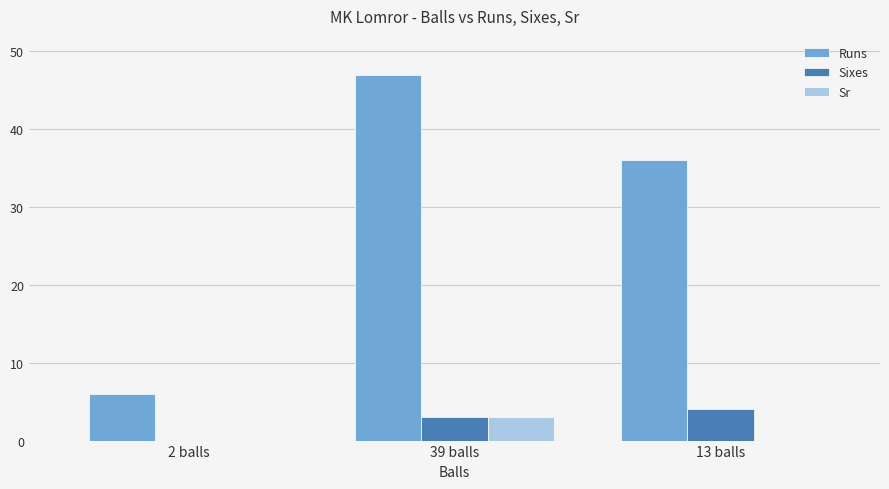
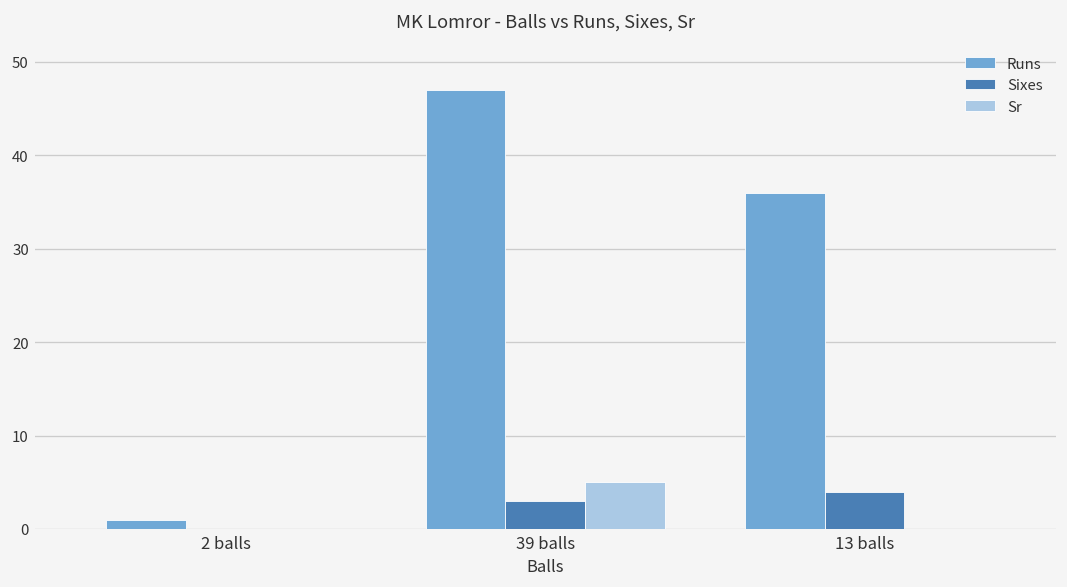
Runs, 2 balls: 6 -> 1
Sr, 39 balls: 3 -> 5
